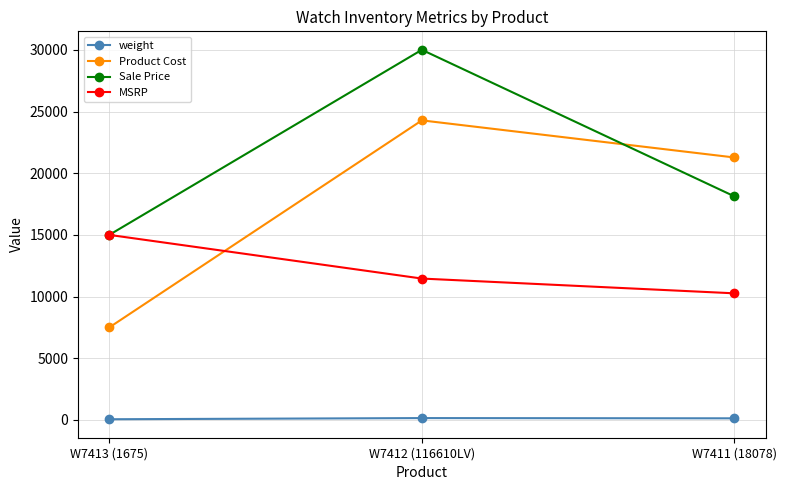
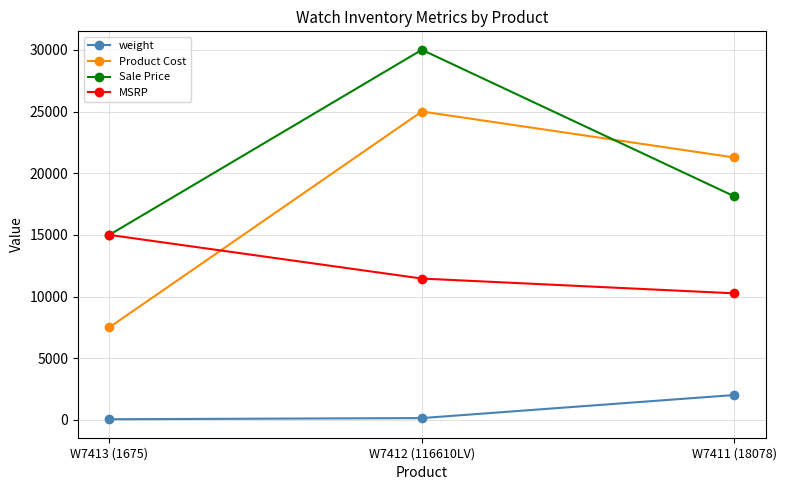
Product Cost, W7412 (116610LV): 24300 -> 25000
weight, W7411 (18078): 100 -> 2000
